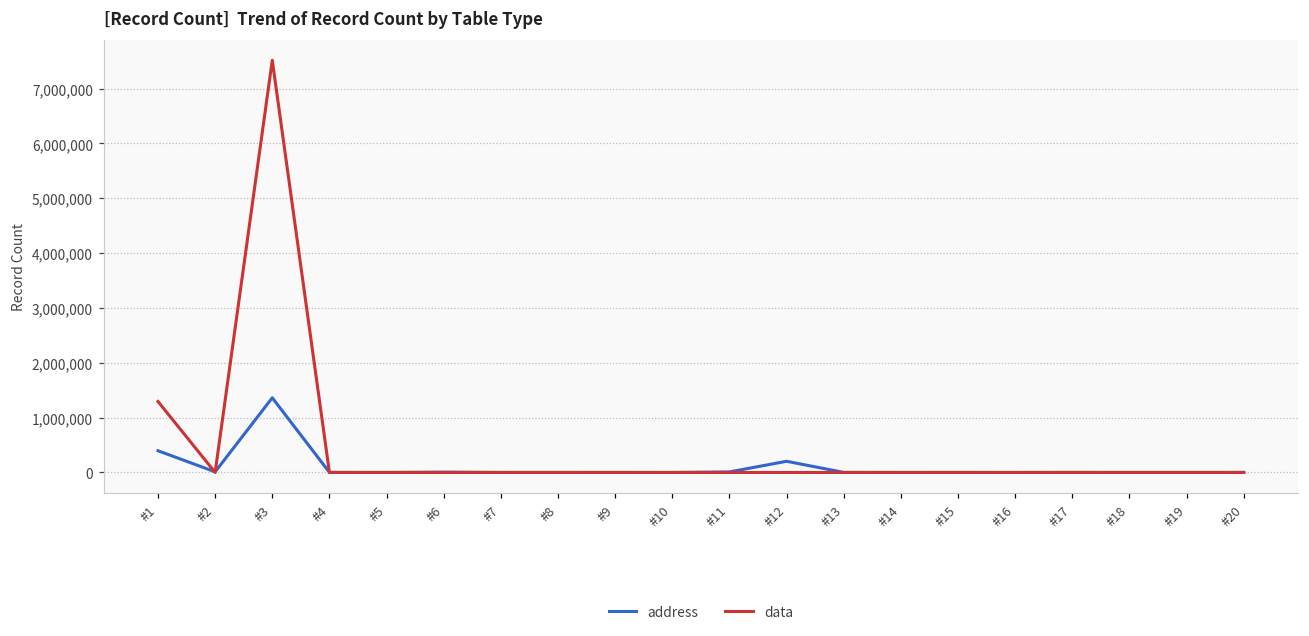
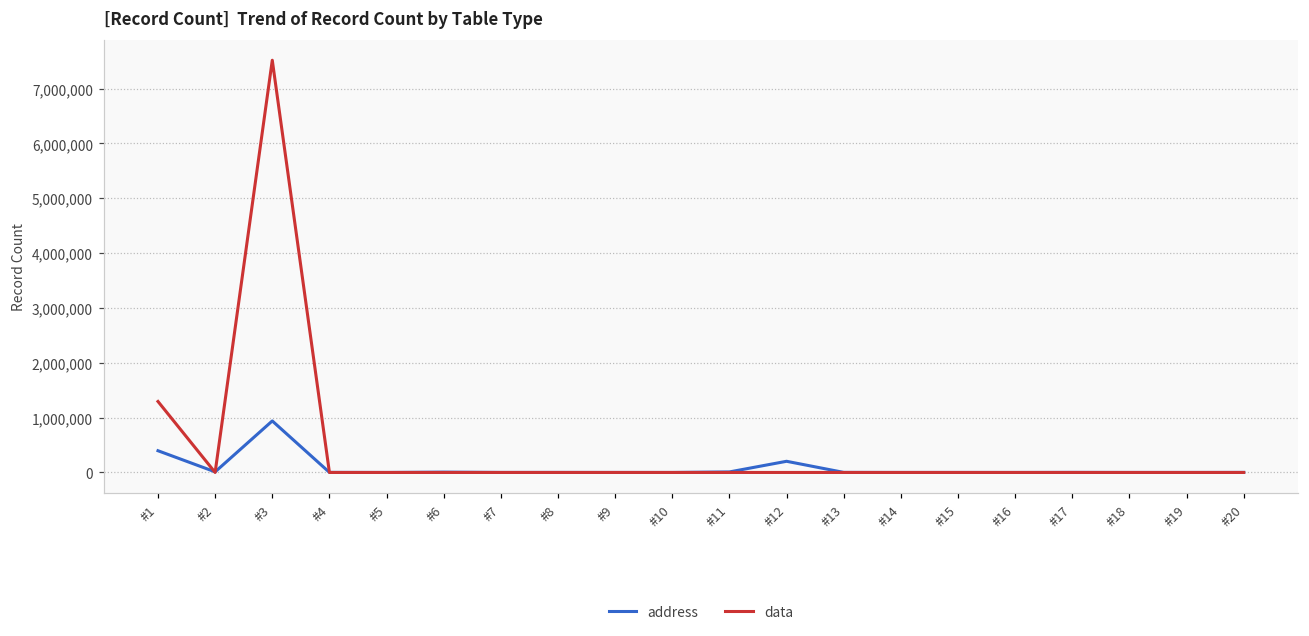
address, #3: 1,400,000 -> 900,000
